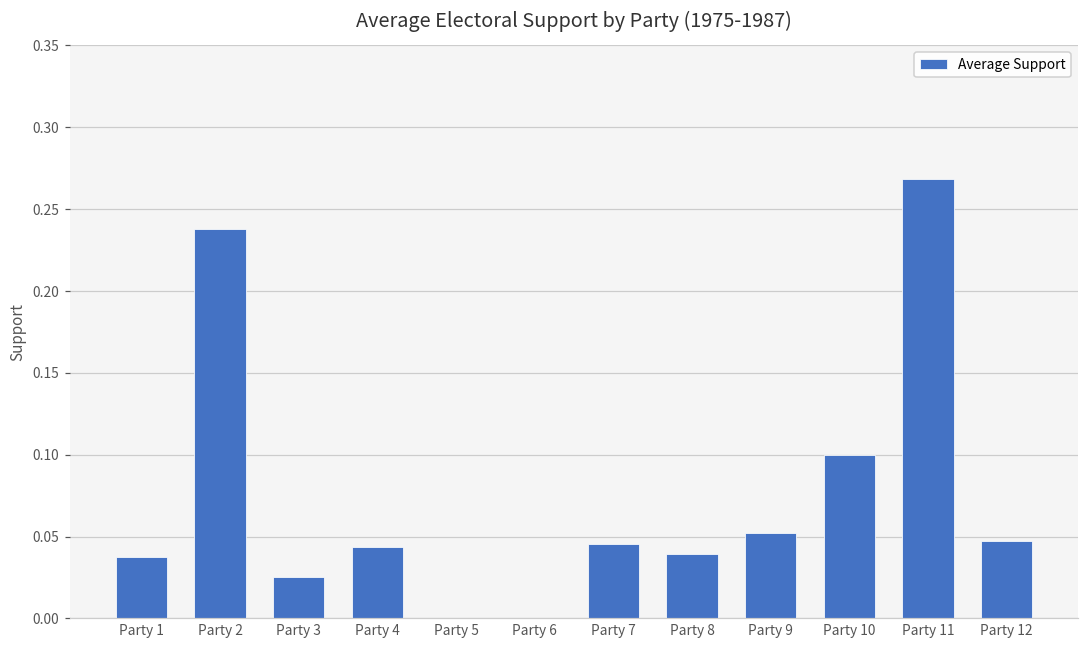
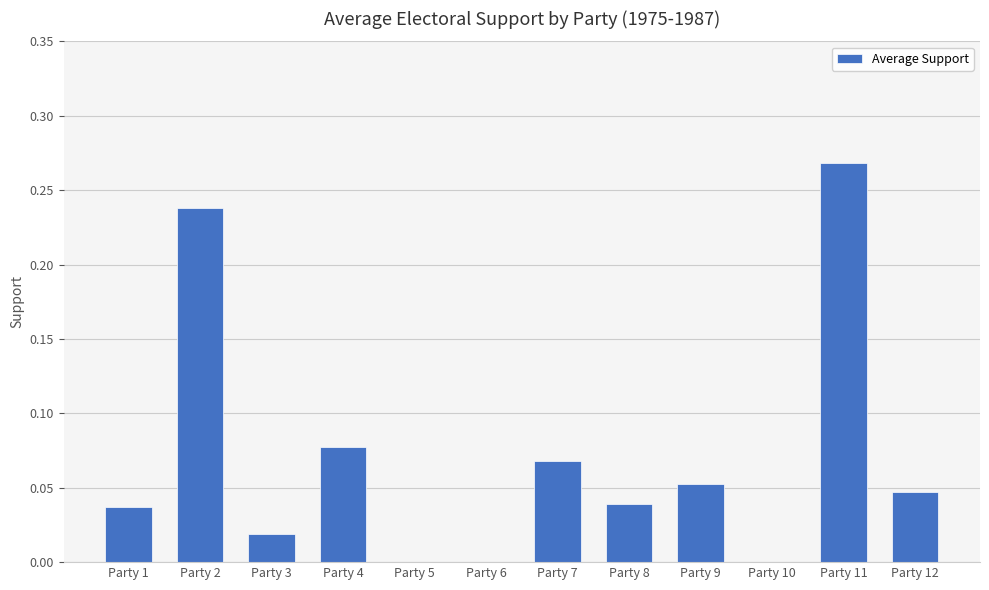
Party 3: 0.025 -> 0.019
Party 4: 0.044 -> 0.077
Party 7: 0.046 -> 0.068
Party 10: 0.1 -> 0.0
